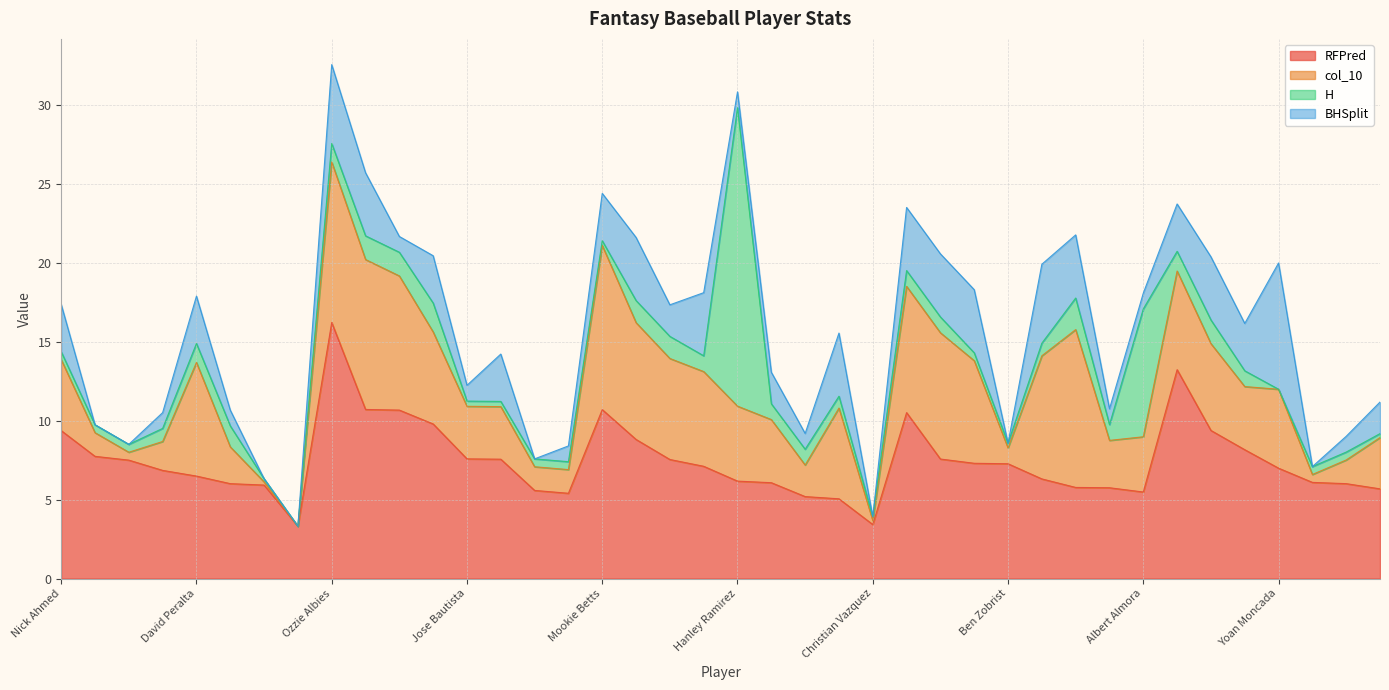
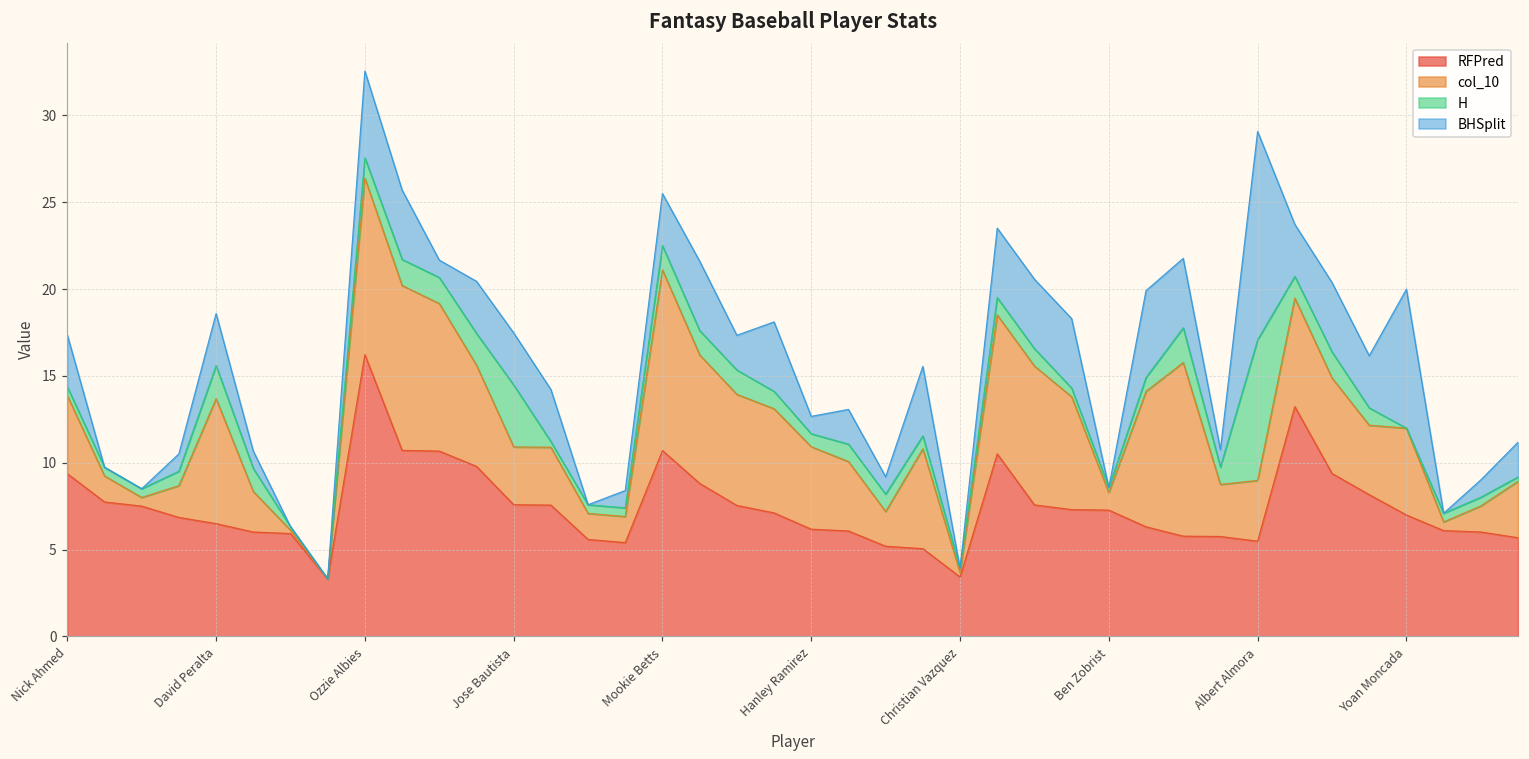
H, David Peralta: 1.2 -> 1.9
H, Jose Bautista: 0.3 -> 3.6
BHSplit, Jose Bautista: 1 -> 3
H, Mookie Betts: 0.3 -> 1.4
H, Hanley Ramirez: 18.9 -> 0.8
BHSplit, Albert Almora: 1 -> 12
